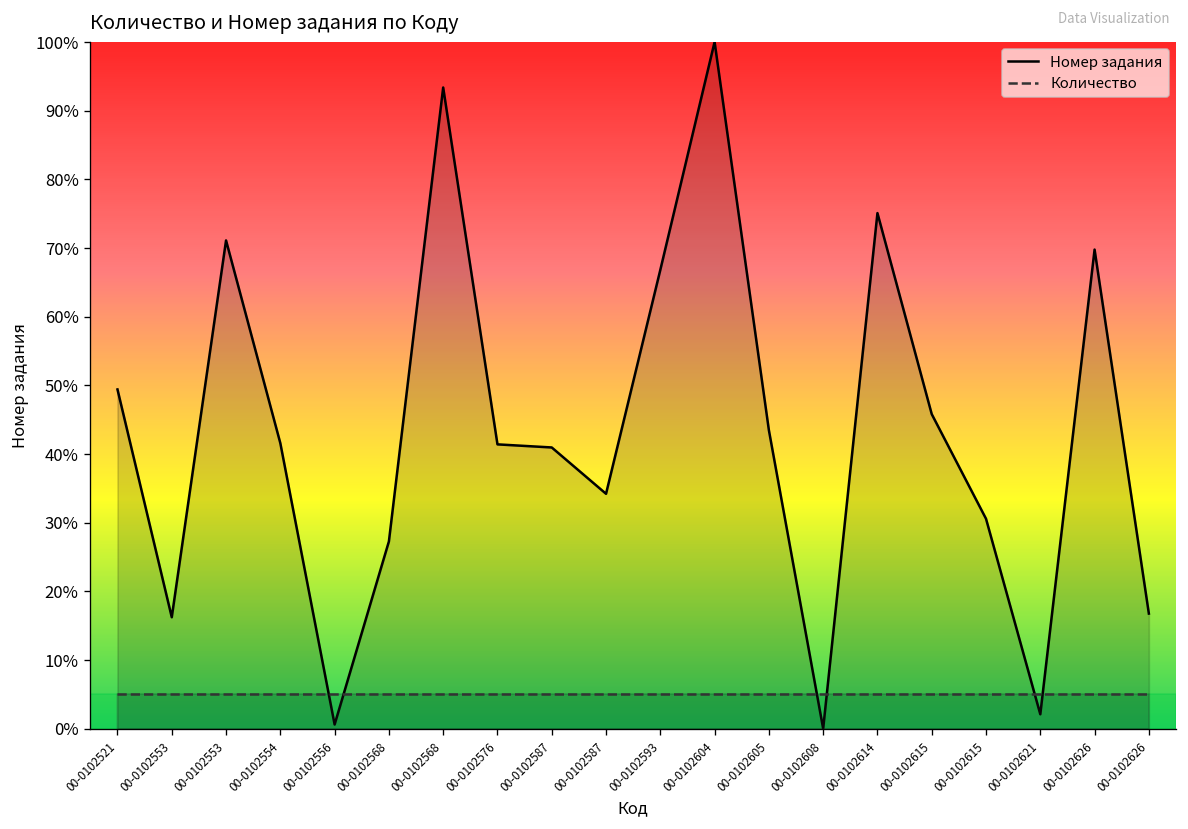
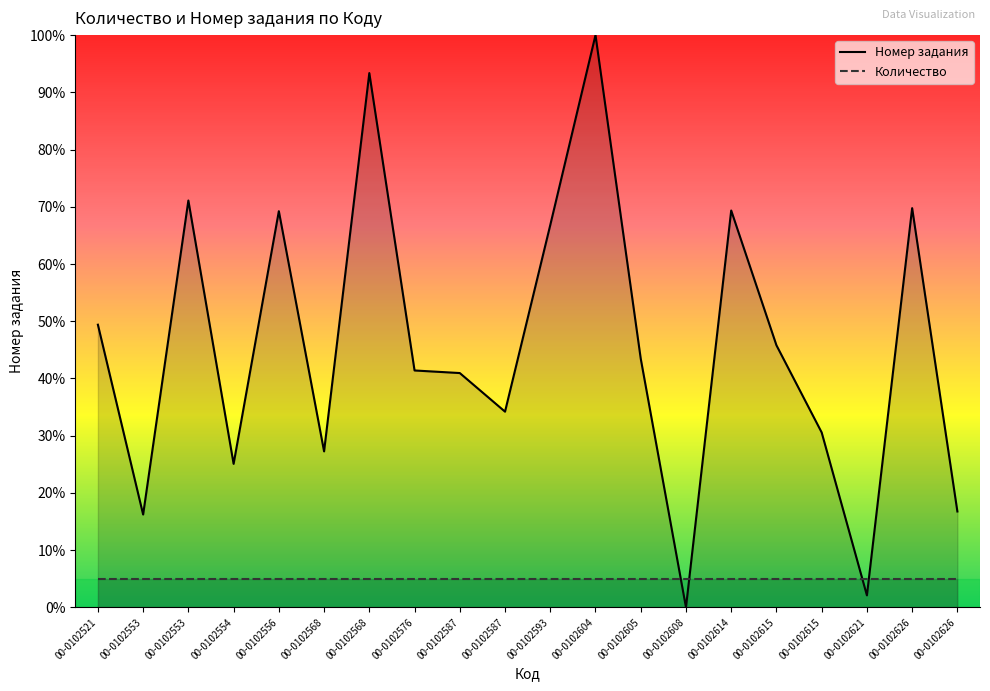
Номер задания, 00-0102554: 42% -> 25%
Номер задания, 00-0102556: 1% -> 69%
Номер задания, 00-0102614: 75% -> 69%
